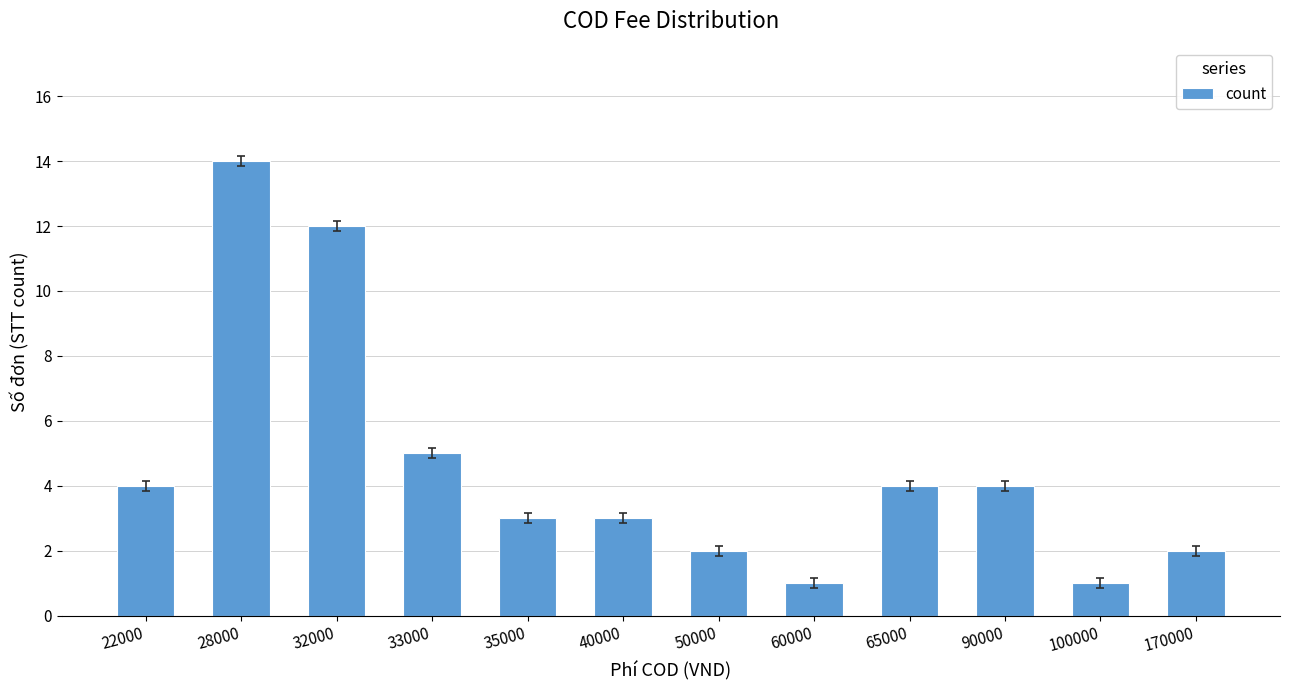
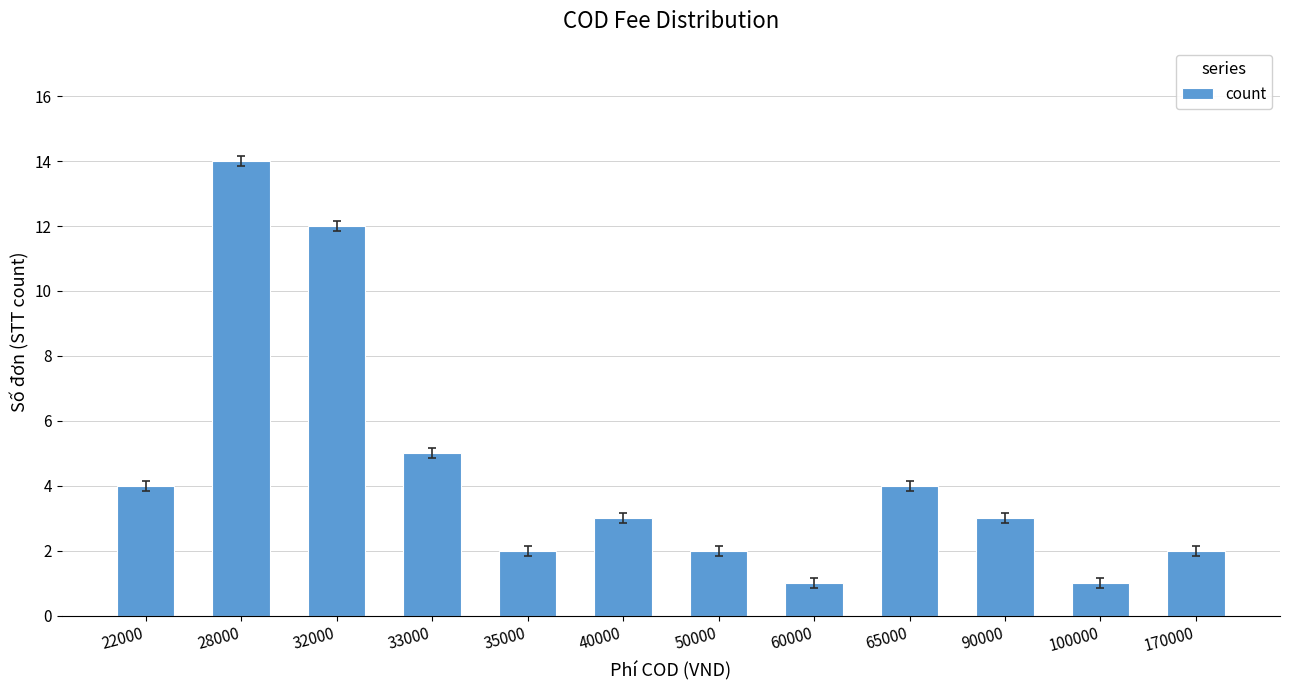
count, 35000: 3 -> 2
count, 90000: 4 -> 3
